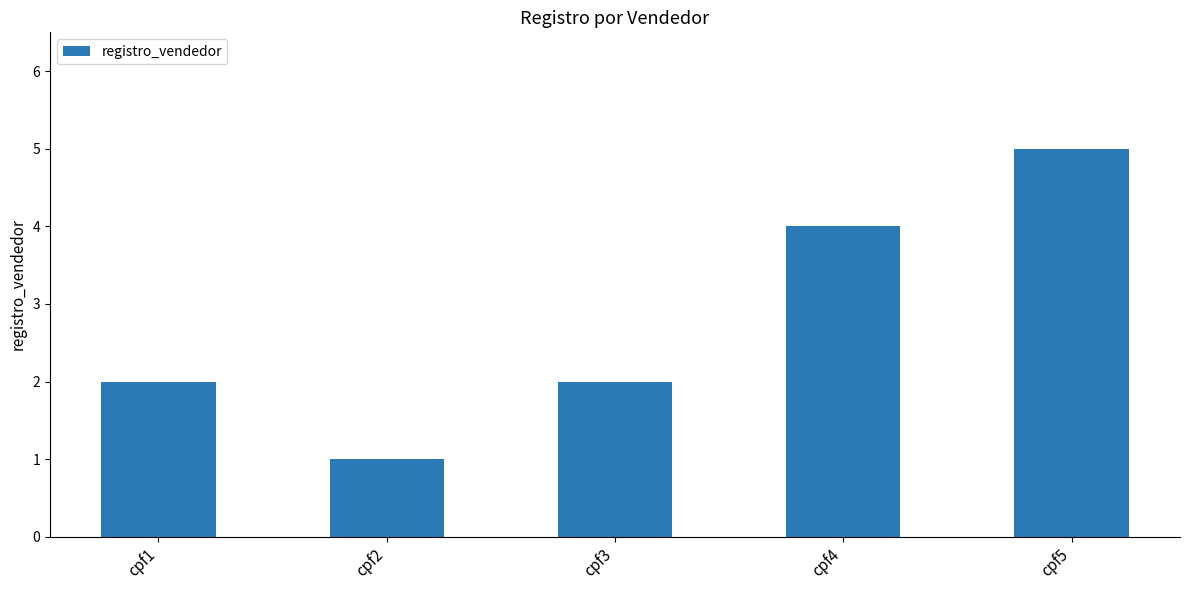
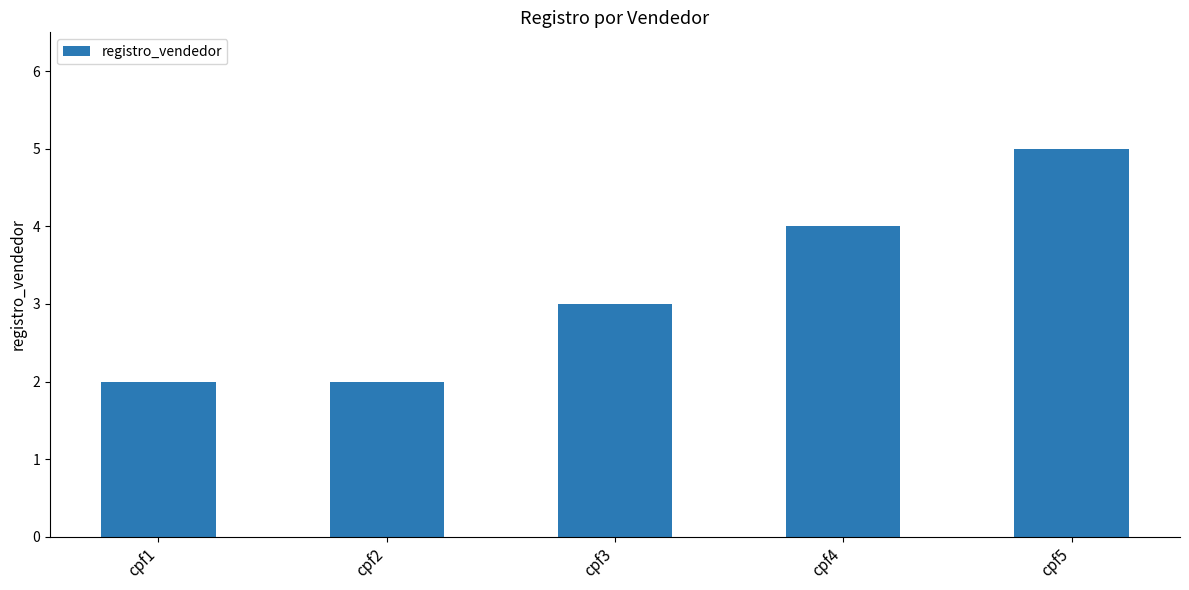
cpf2: 1 -> 2
cpf3: 2 -> 3
